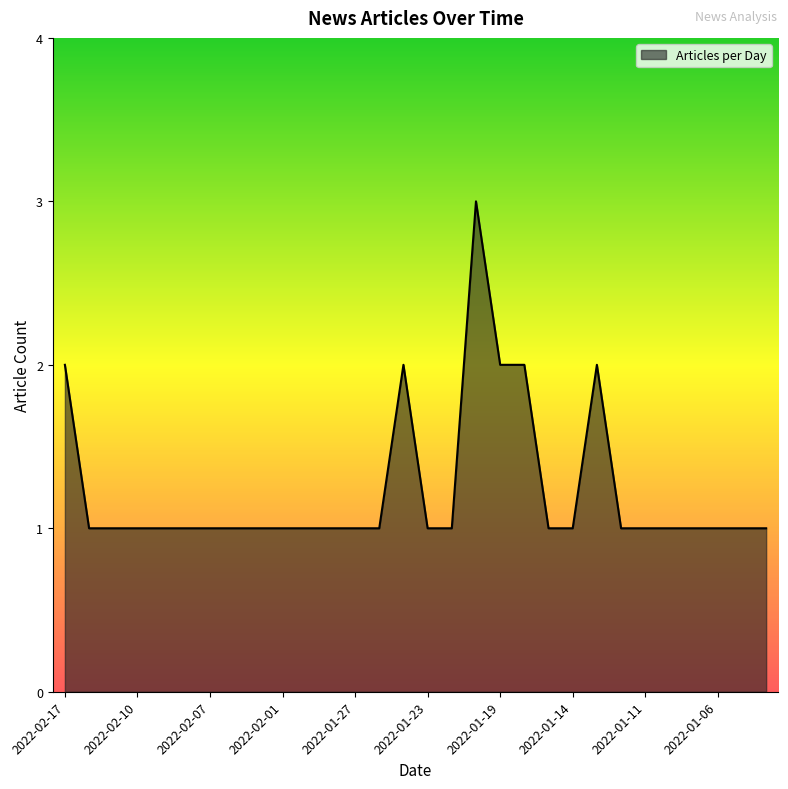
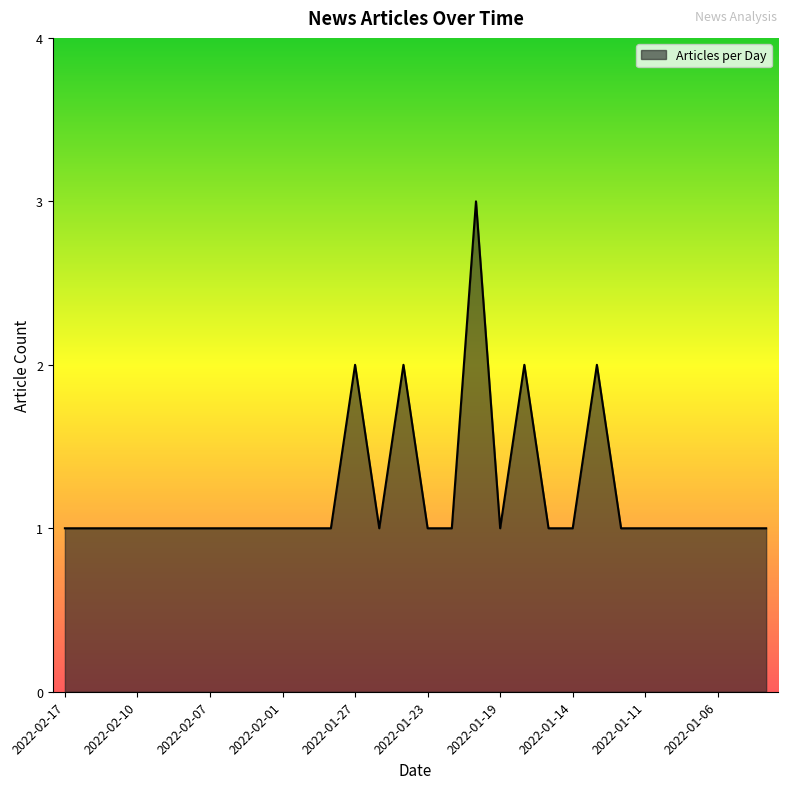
2022-02-17: 2 -> 1
2022-01-27: 1 -> 2
2022-01-19: 2 -> 1
